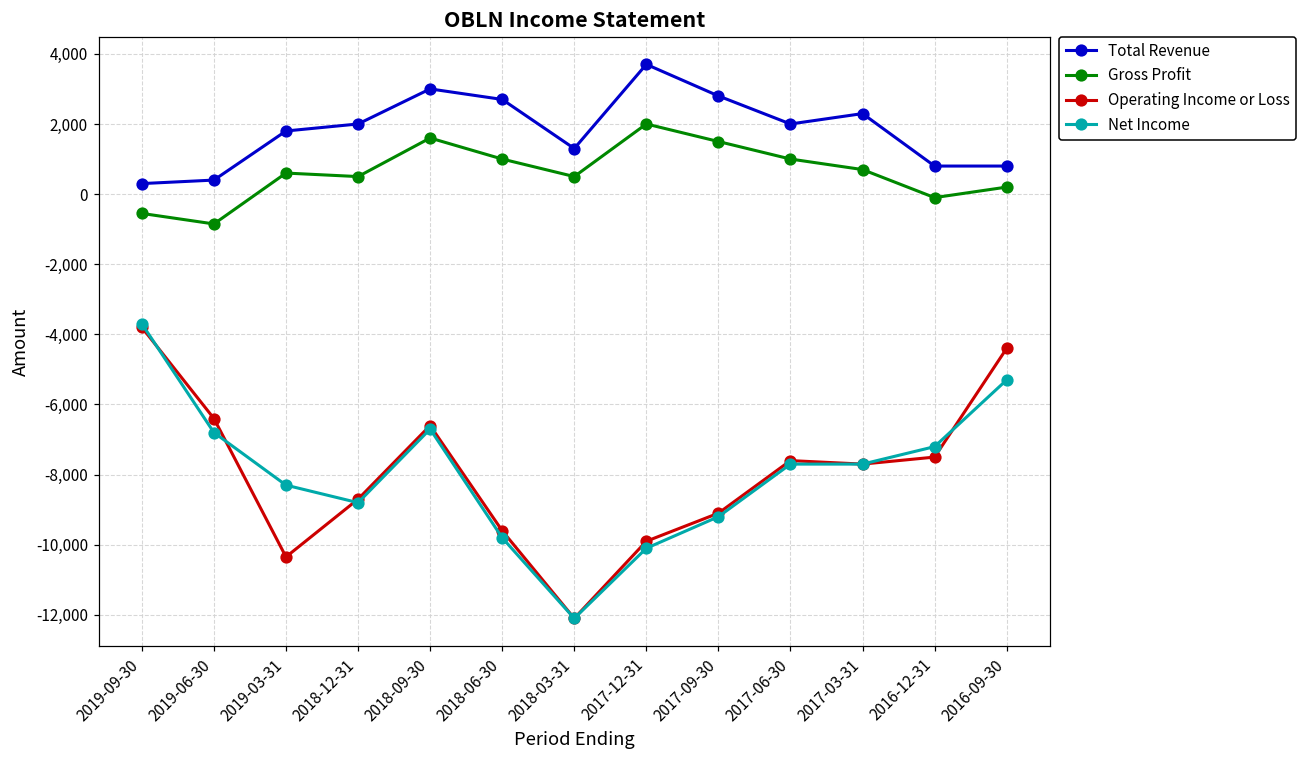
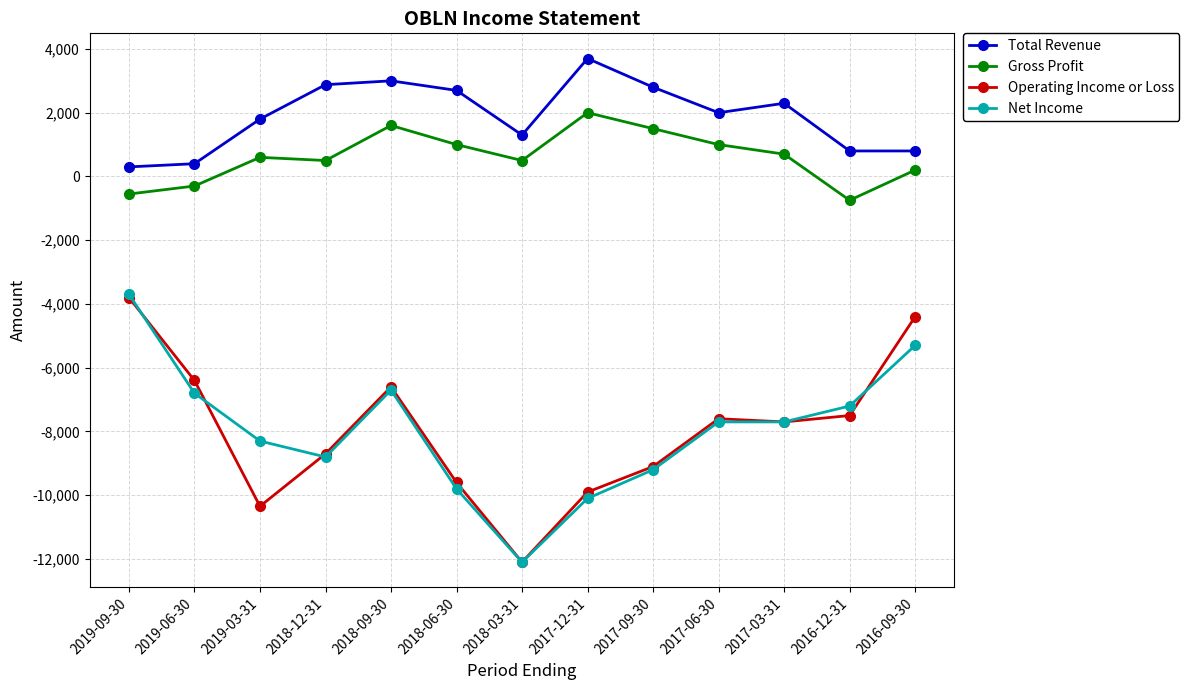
Gross Profit, 2019-06-30: -900 -> -300
Total Revenue, 2018-12-31: 2,000 -> 2,900
Gross Profit, 2016-12-31: -100 -> -700
